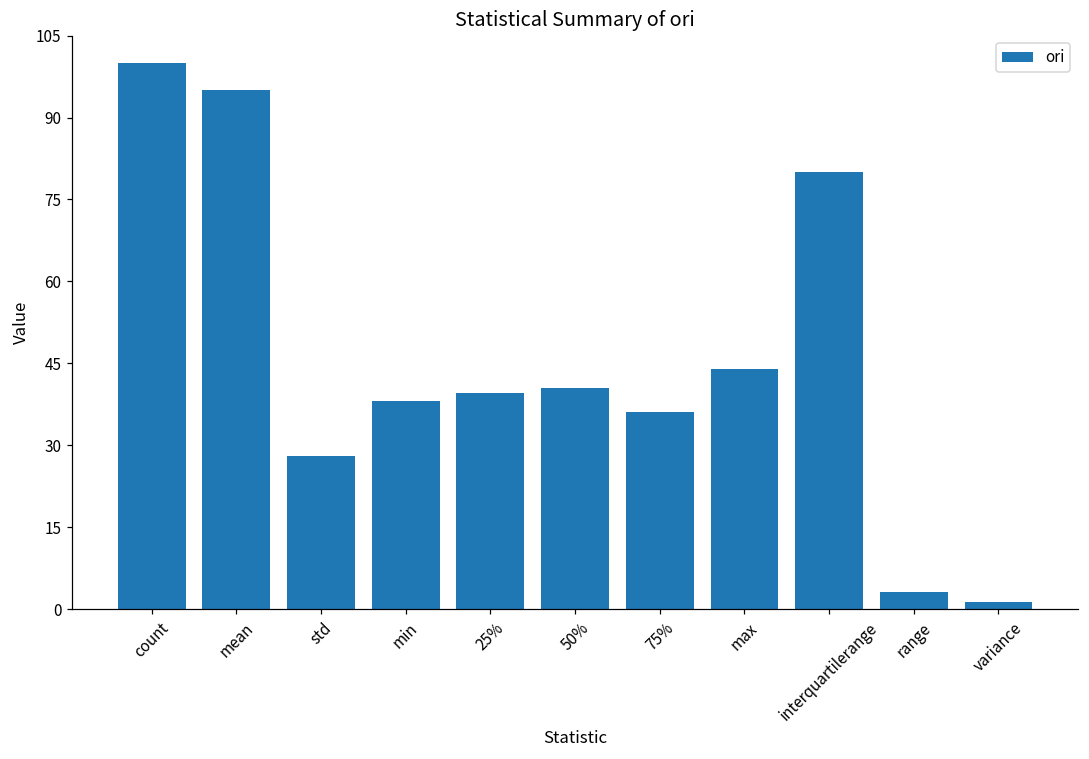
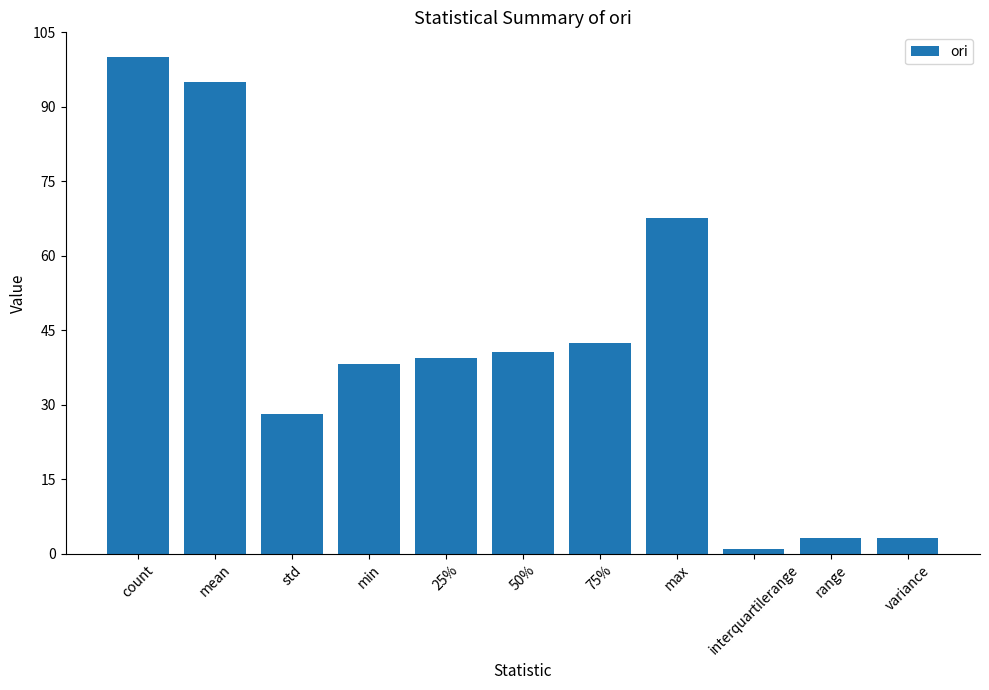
75%: 36 -> 42
max: 44 -> 68
interquartilerange: 80 -> 1
variance: 1 -> 3
